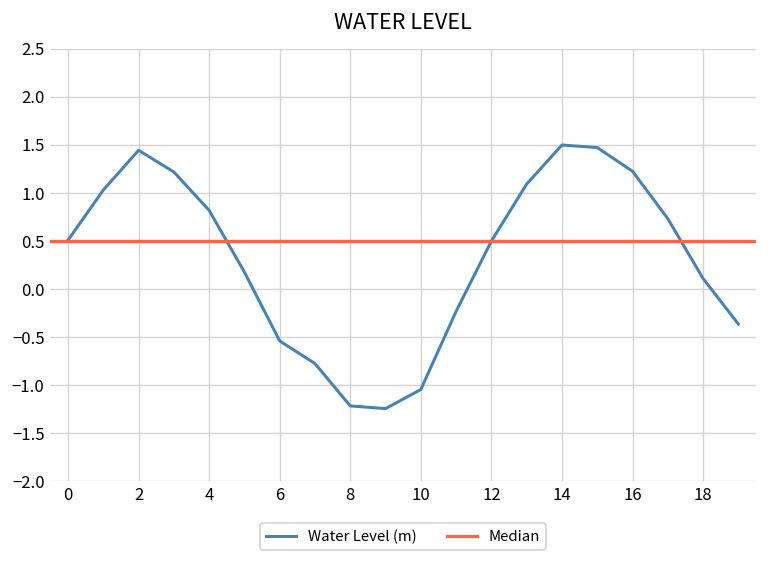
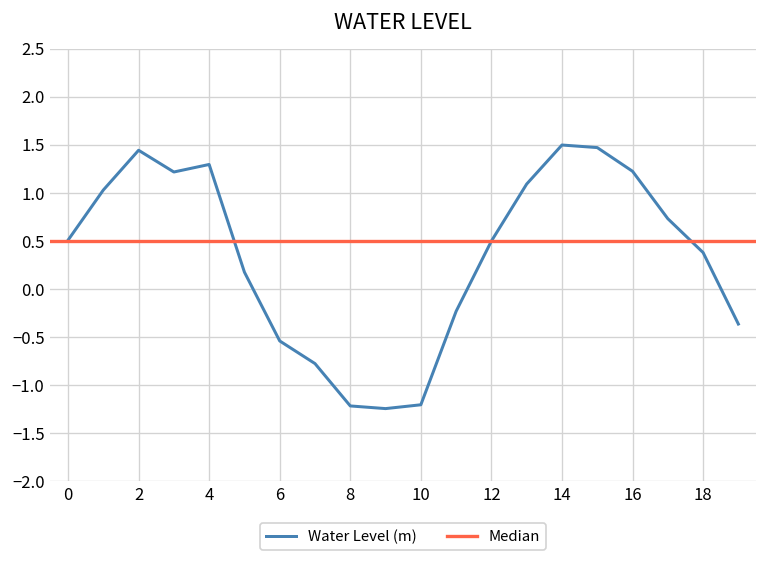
4: 0.8 -> 1.3
10: -1.0 -> -1.2
18: 0.1 -> 0.4
